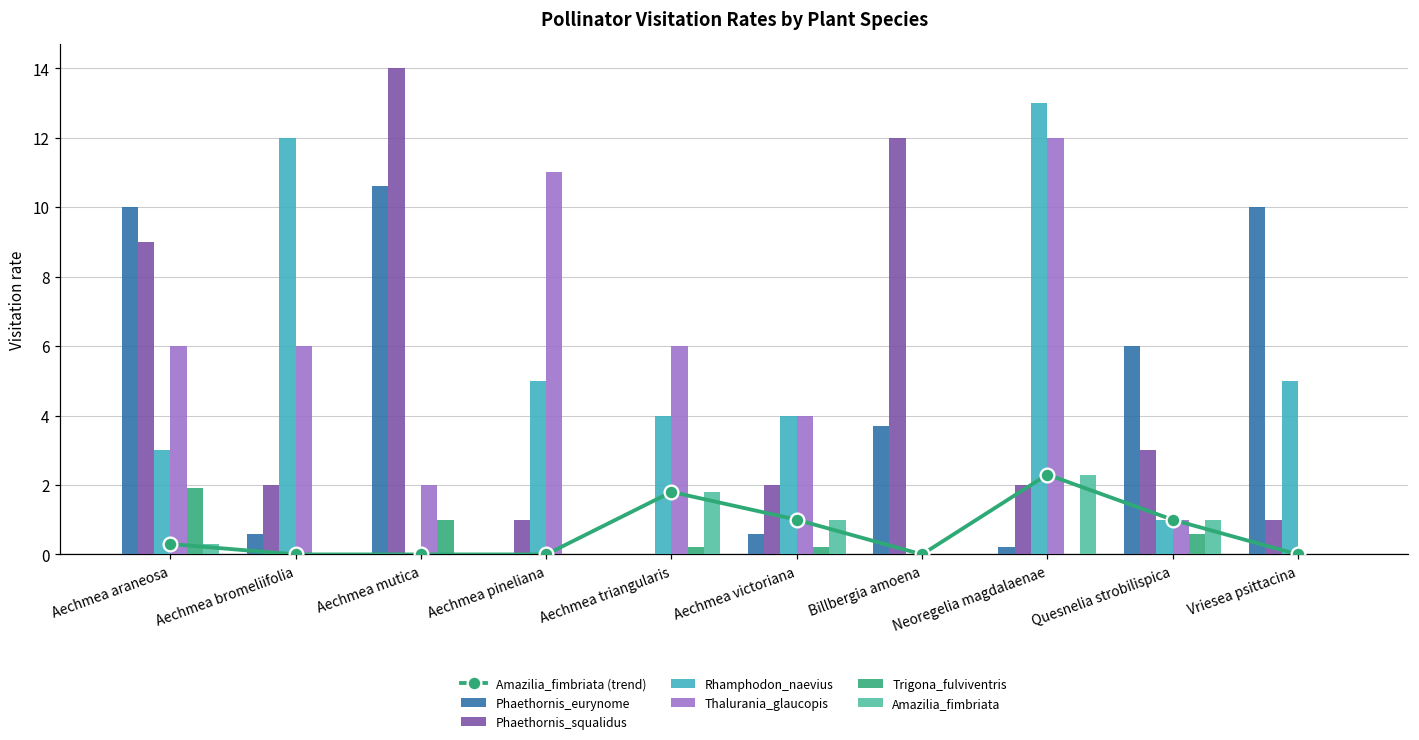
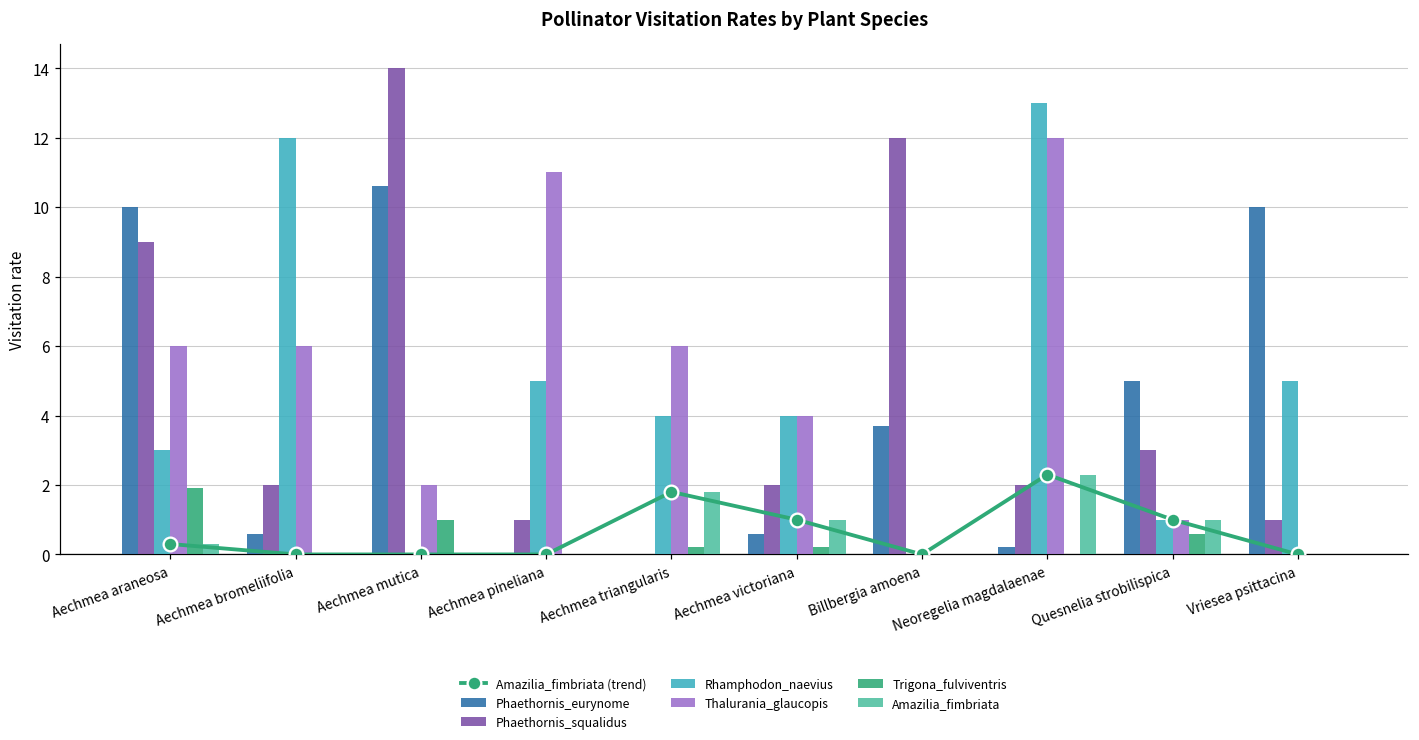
Phaethornis_eurynome, Quesnelia strobilispica: 6 -> 5
